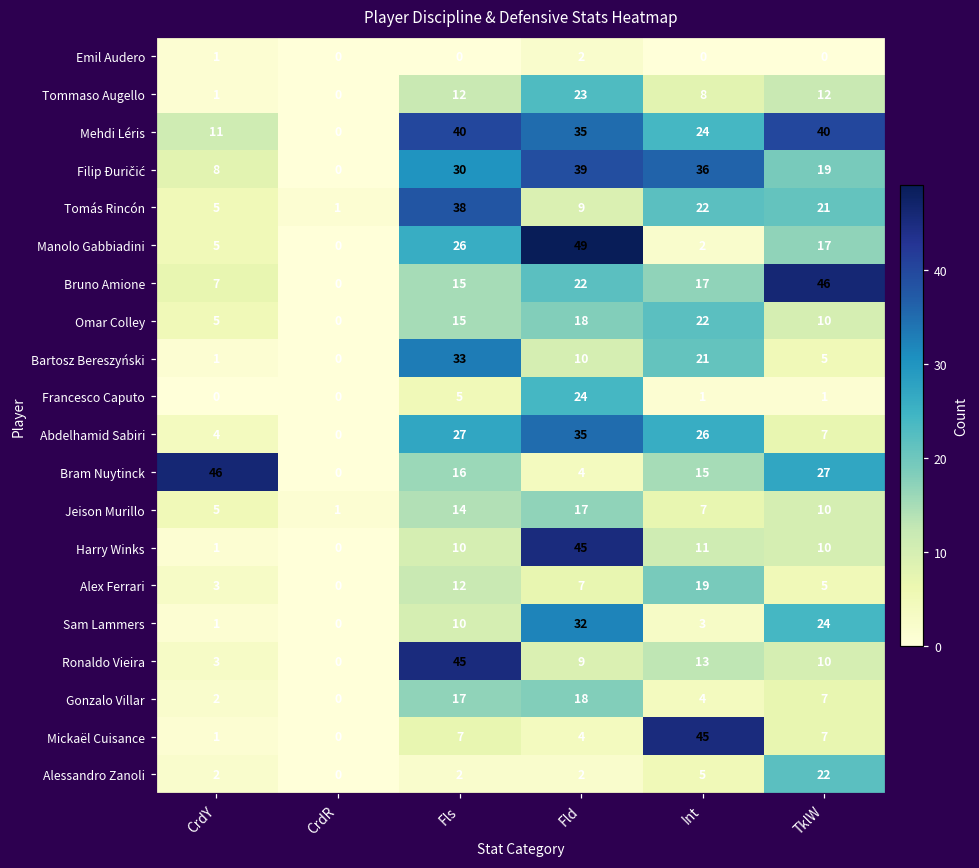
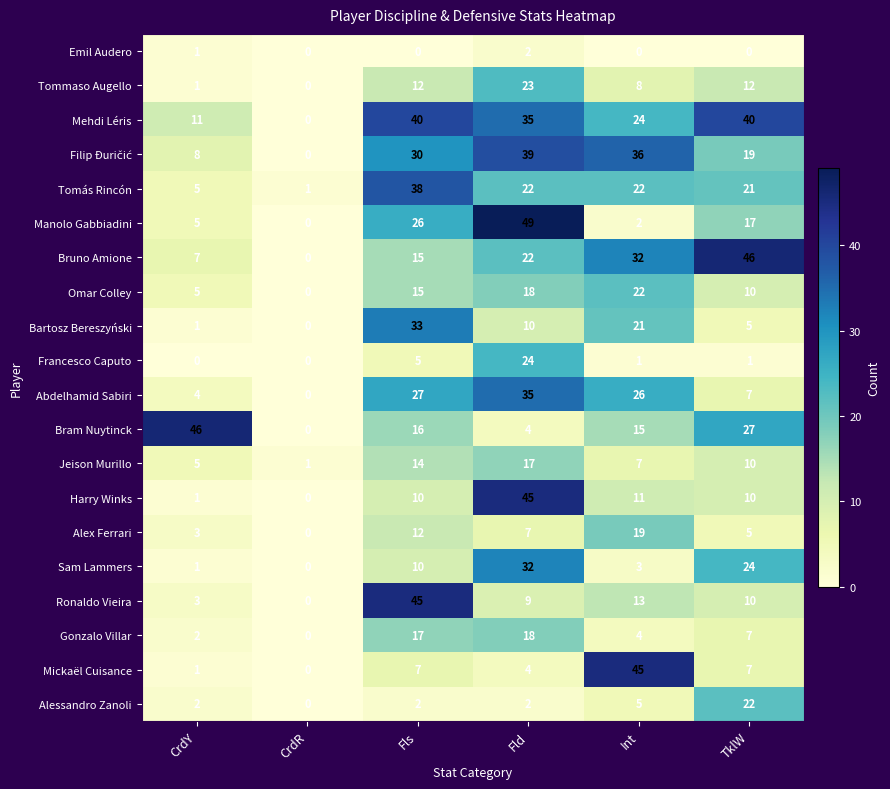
Tomás Rincón, Fld: 9 -> 22
Bruno Amione, Int: 17 -> 32
